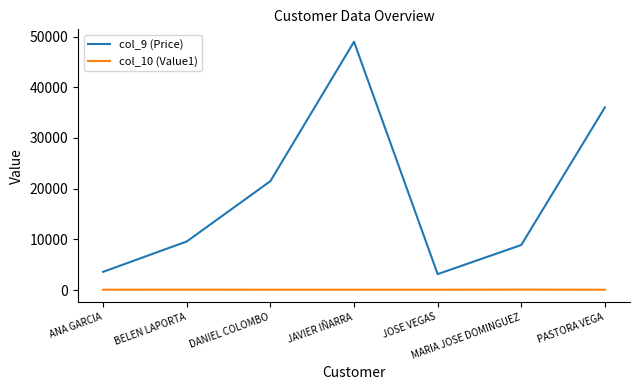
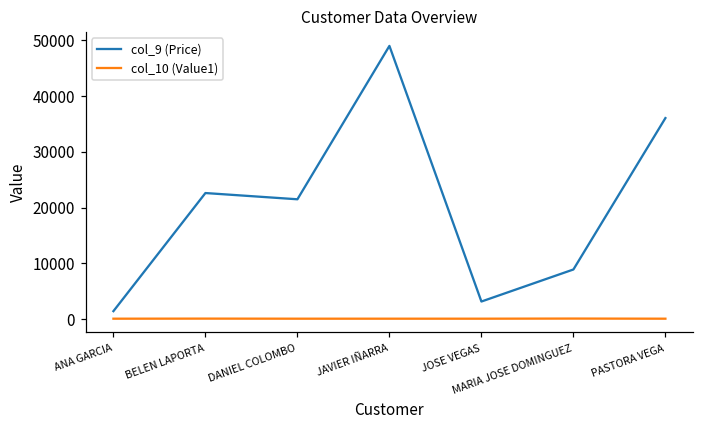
col_9 (Price), ANA GARCIA: 4000 -> 1000
col_9 (Price), BELEN LAPORTA: 10000 -> 23000
